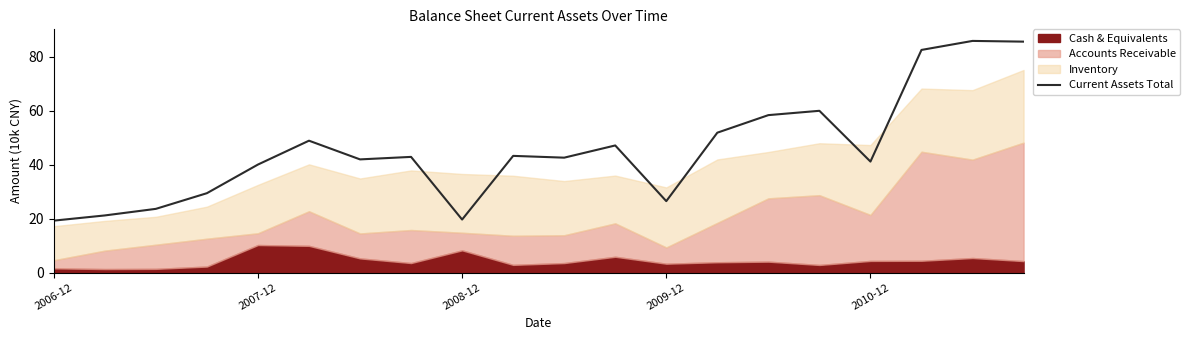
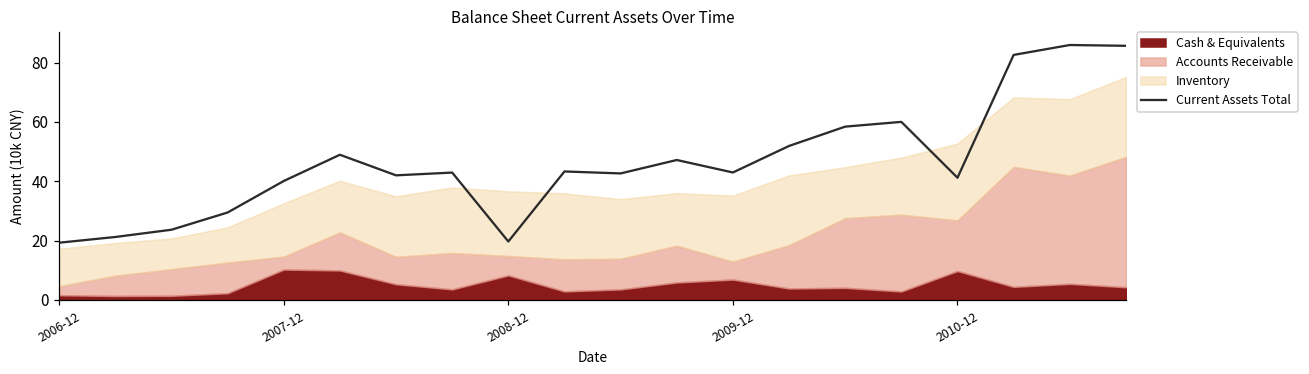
Current Assets Total, 2009-12: 27 -> 43
Cash & Equivalents, 2009-12: 3 -> 7
Cash & Equivalents, 2010-12: 4 -> 10
